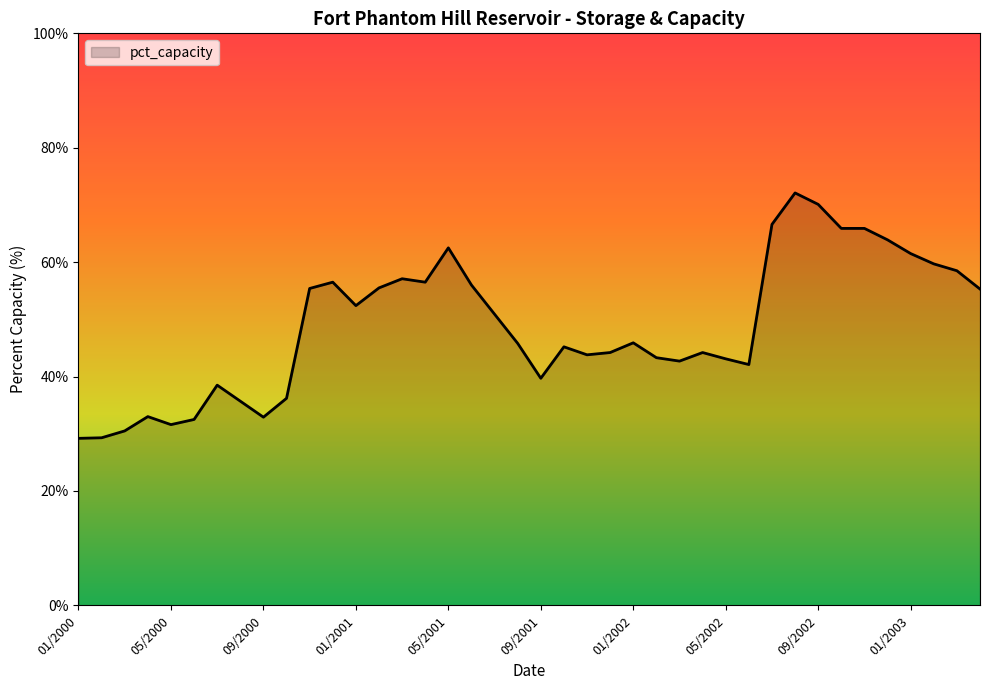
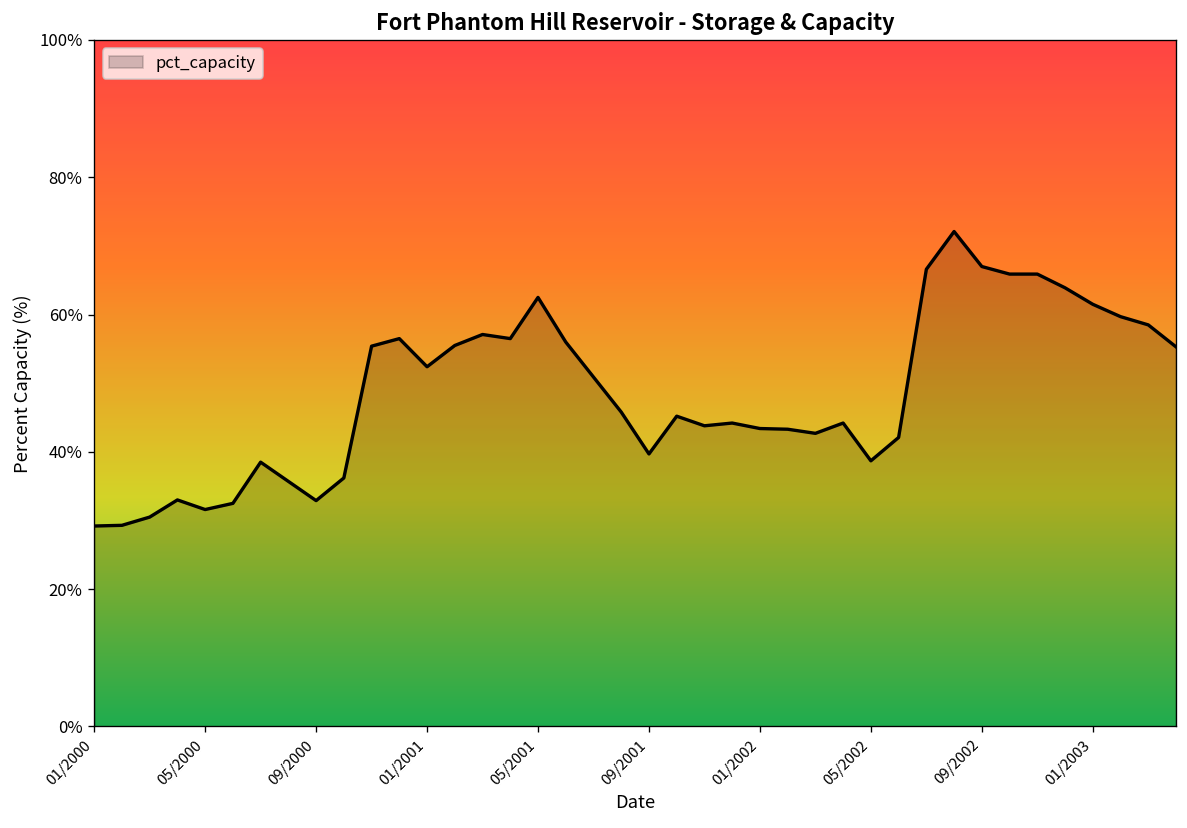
01/2002: 46% -> 43%
05/2002: 43% -> 39%
09/2002: 70% -> 67%
